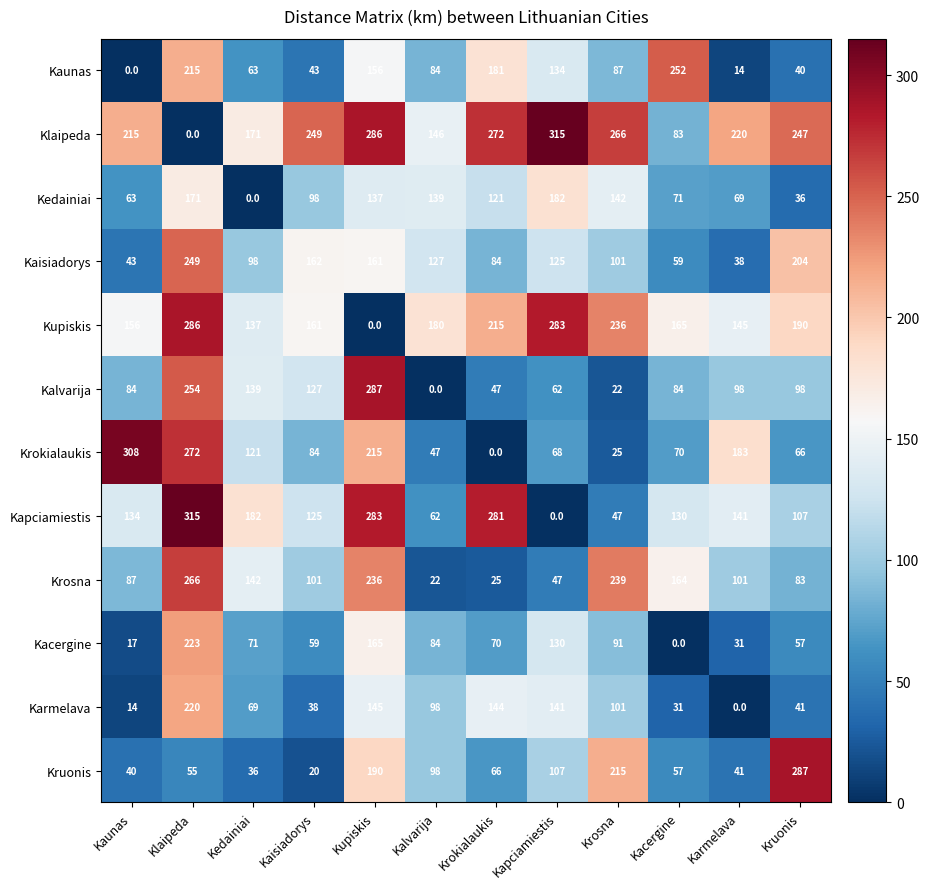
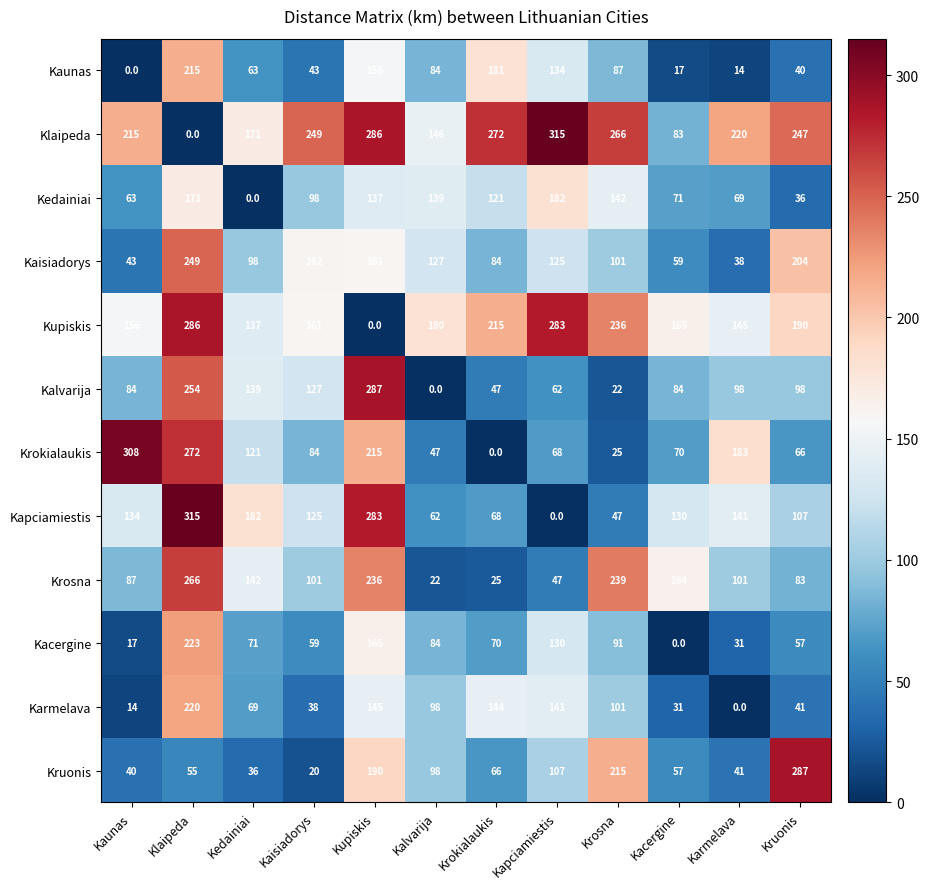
Kaunas, Kacergine: 252 -> 17
Kapciamiestis, Krokialaukis: 281 -> 68
